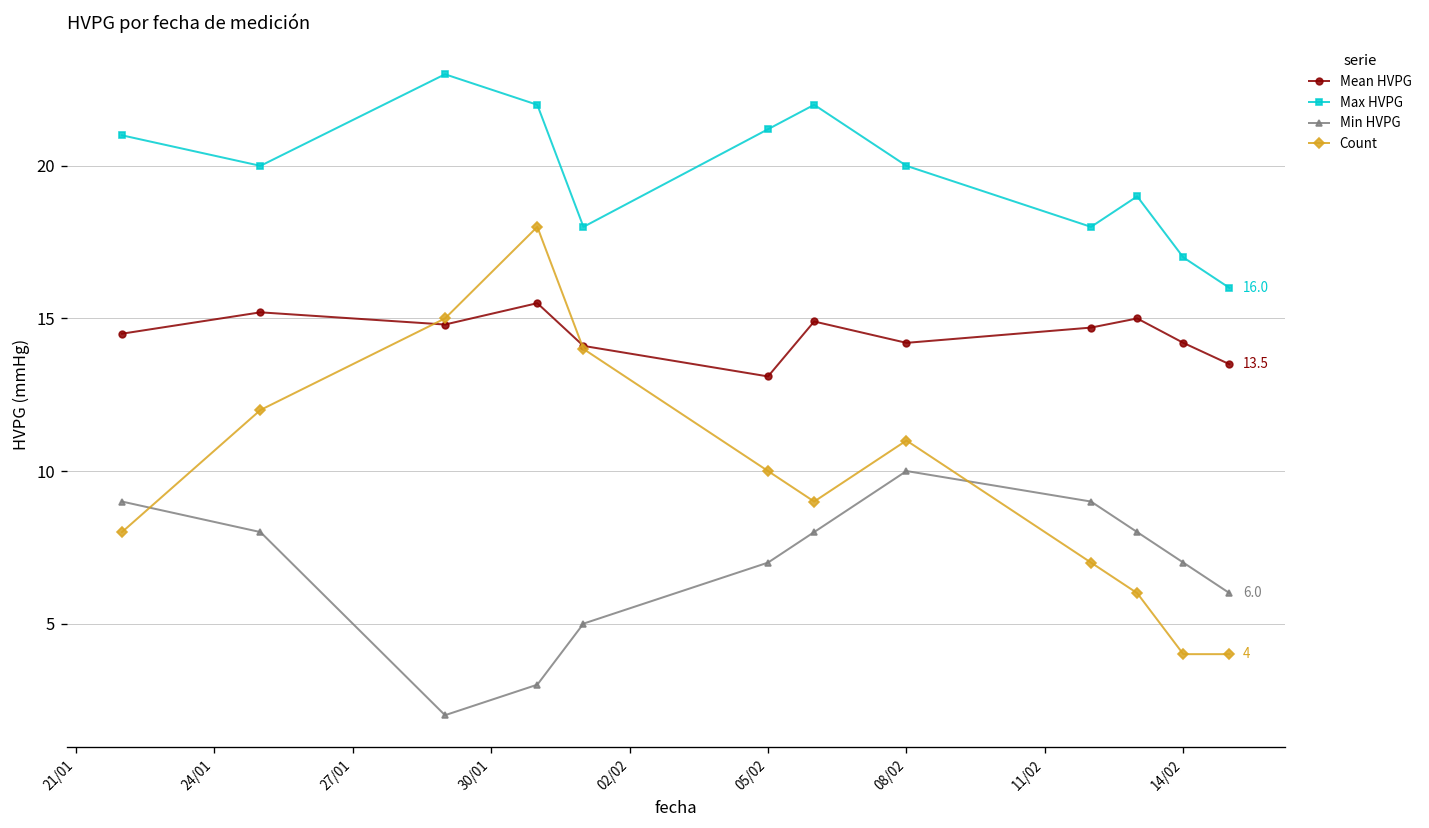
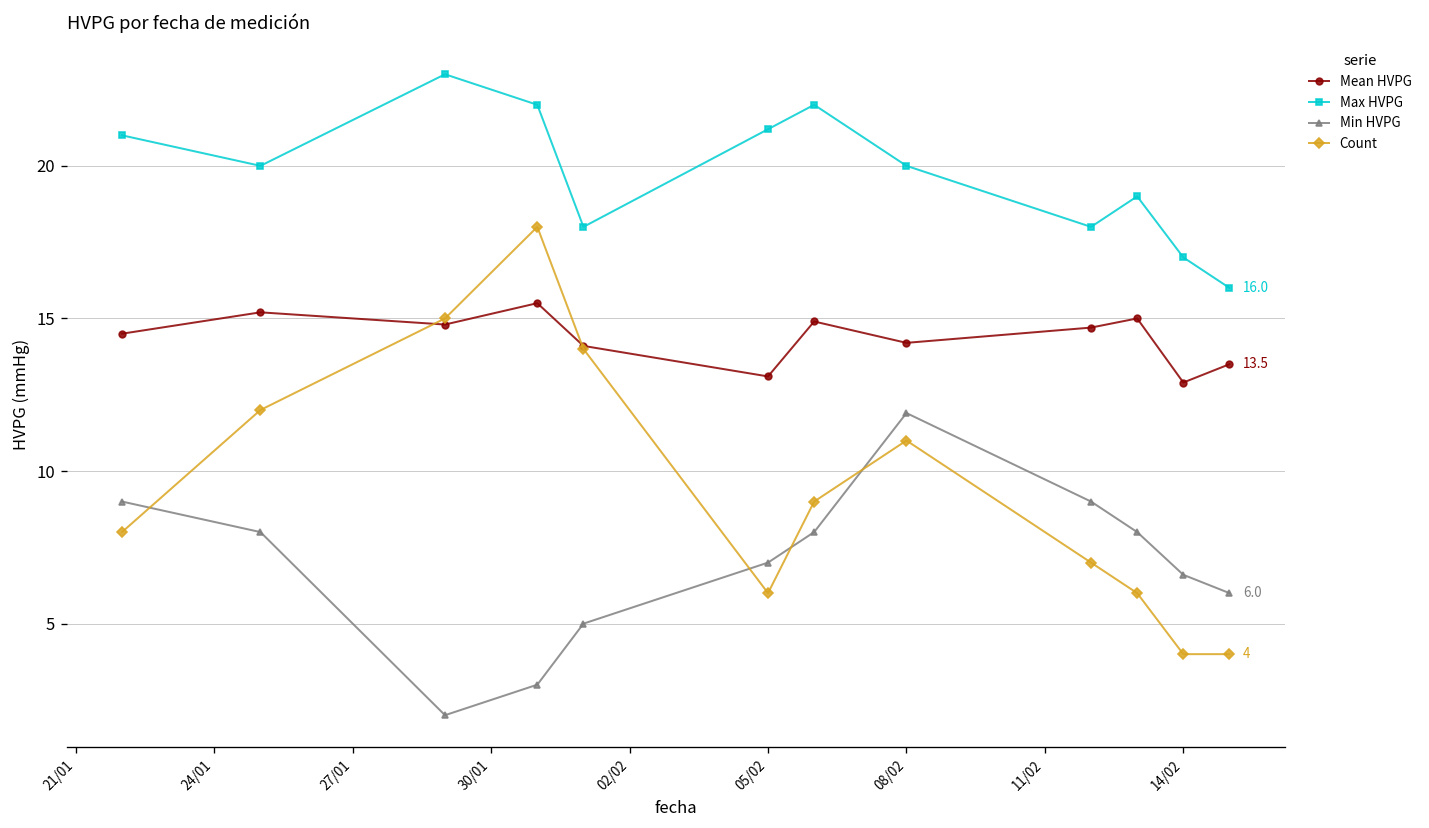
Count, 05/02: 10 -> 6
Min HVPG, 08/02: 10.0 -> 11.9
Mean HVPG, 14/02: 14.2 -> 12.9
Min HVPG, 14/02: 7.0 -> 6.6
